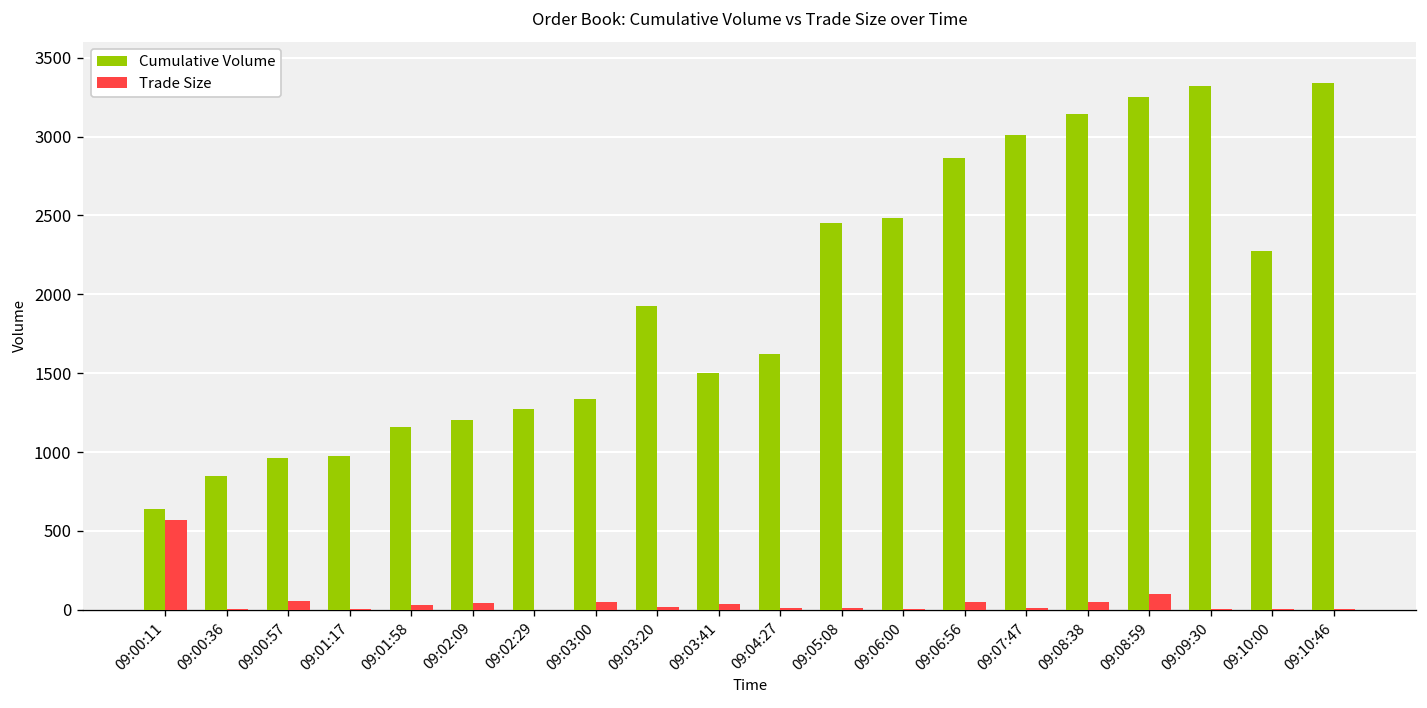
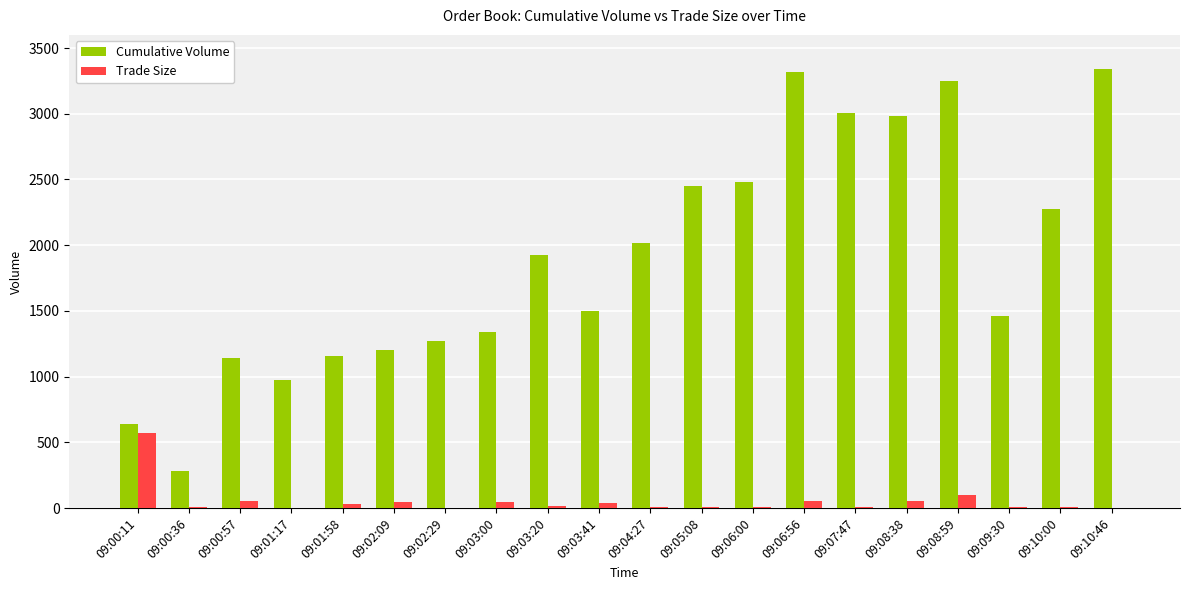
Cumulative Volume, 09:00:36: 850 -> 290
Cumulative Volume, 09:00:57: 960 -> 1140
Cumulative Volume, 09:04:27: 1620 -> 2020
Cumulative Volume, 09:06:56: 2870 -> 3320
Cumulative Volume, 09:08:38: 3140 -> 2980
Cumulative Volume, 09:09:30: 3320 -> 1460
